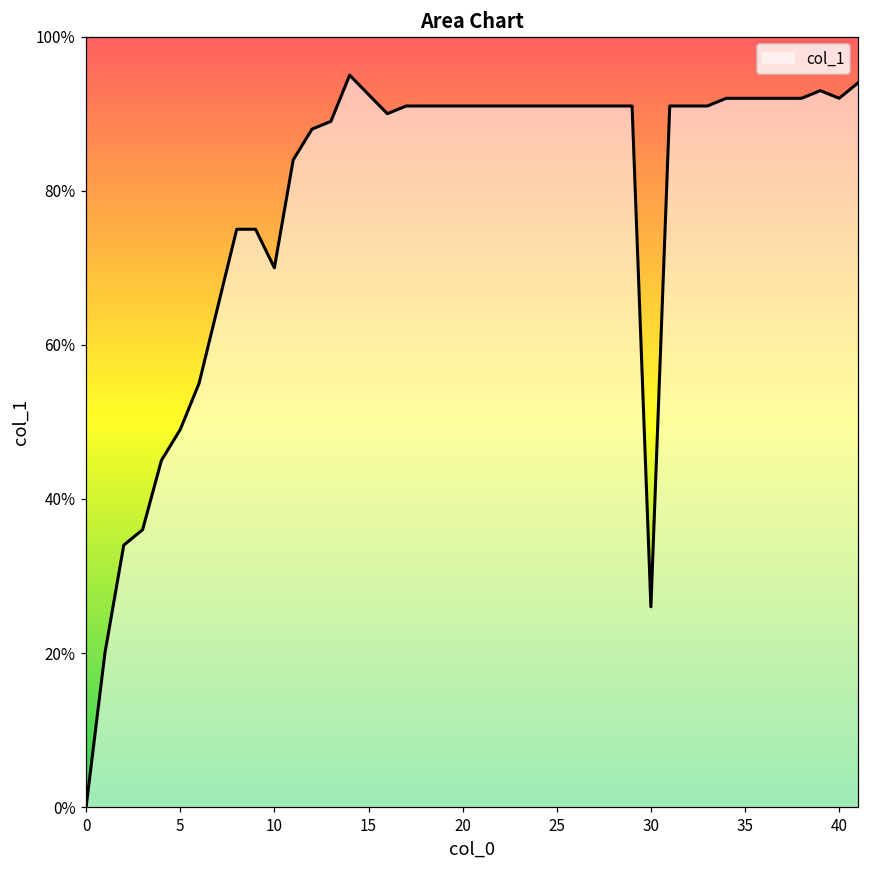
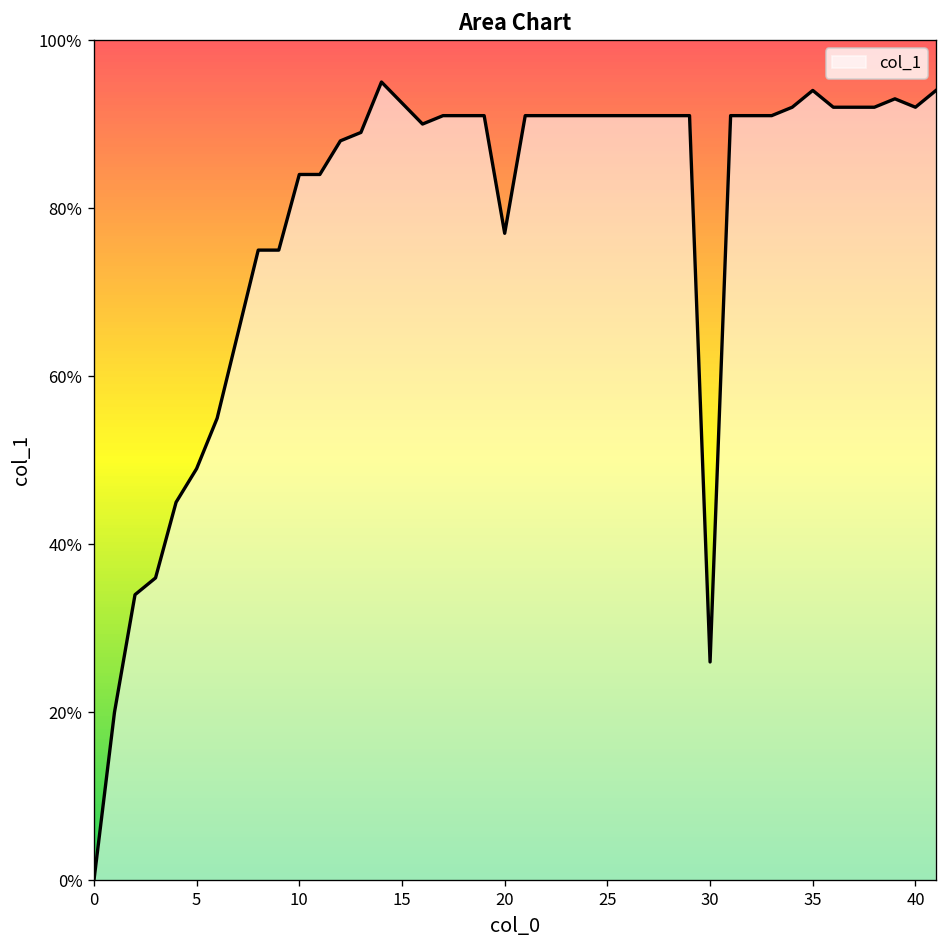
10: 70% -> 84%
20: 91% -> 77%
35: 92% -> 94%
